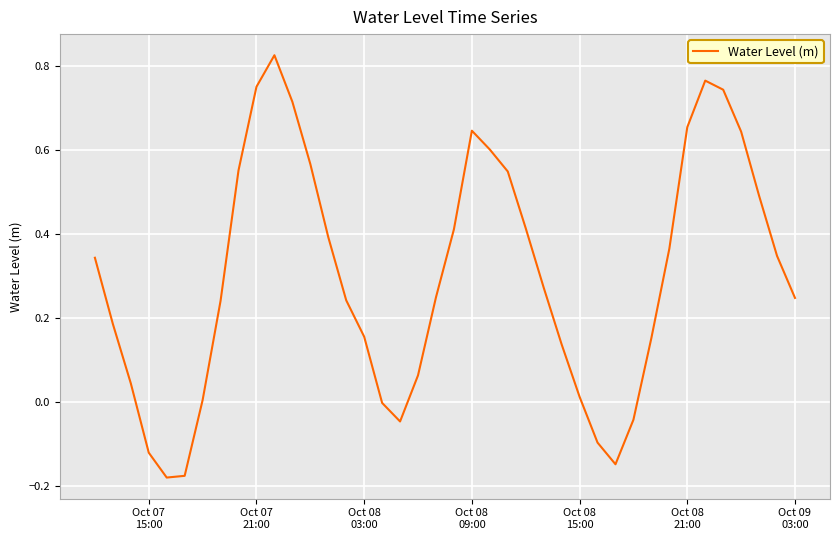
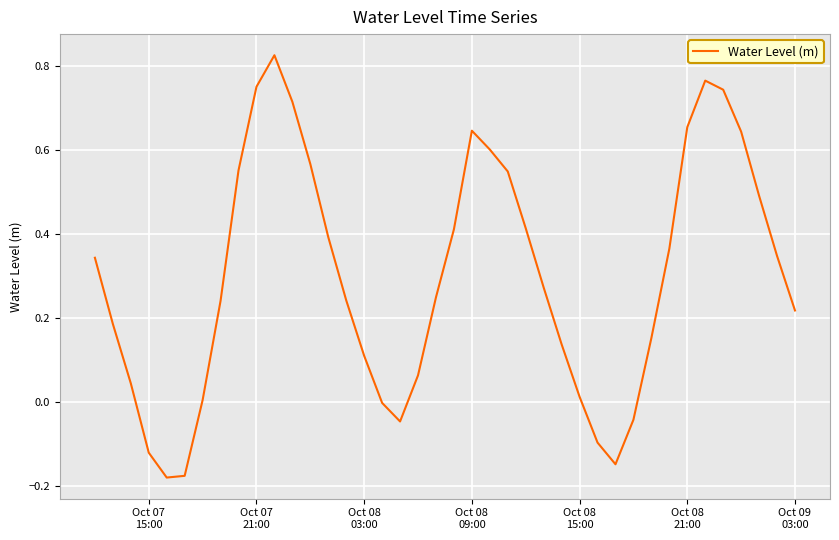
Oct 08 03:00: 0.16 -> 0.11
Oct 09 03:00: 0.25 -> 0.22
